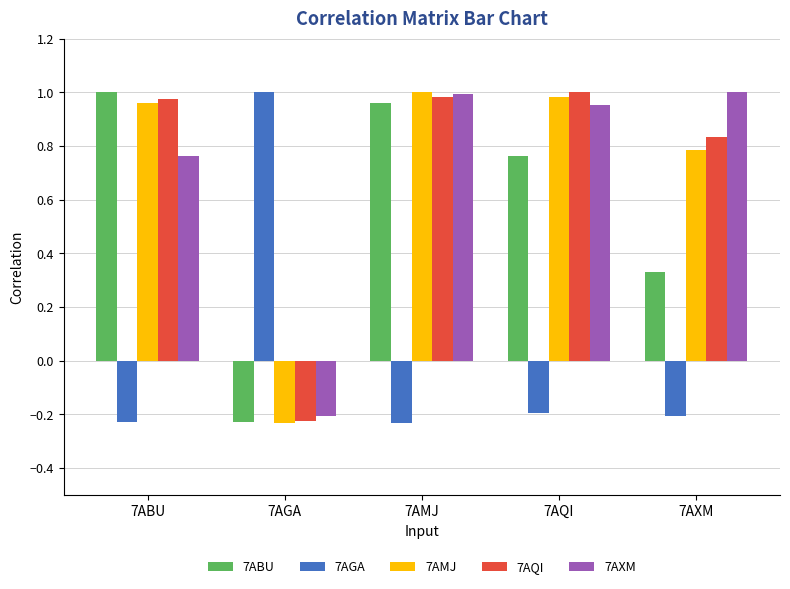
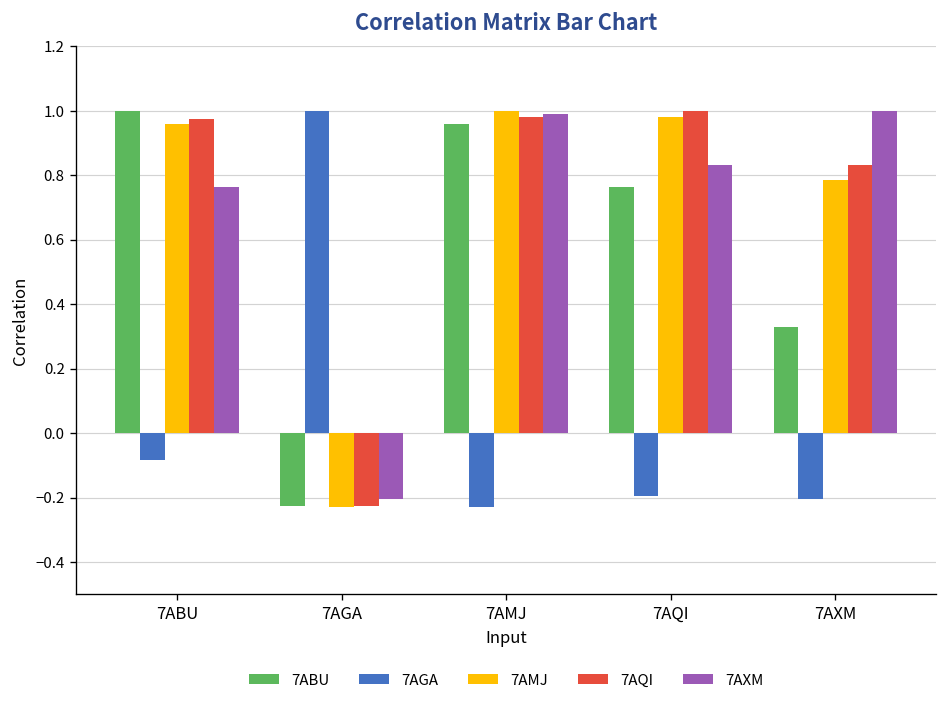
7AGA, 7ABU: -0.23 -> -0.08
7AXM, 7AQI: 0.95 -> 0.83
